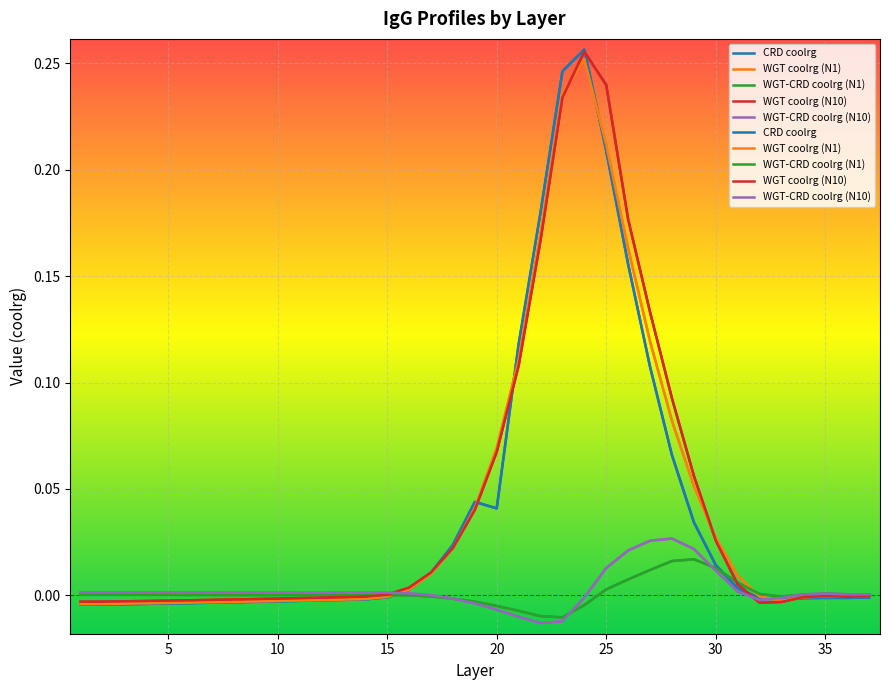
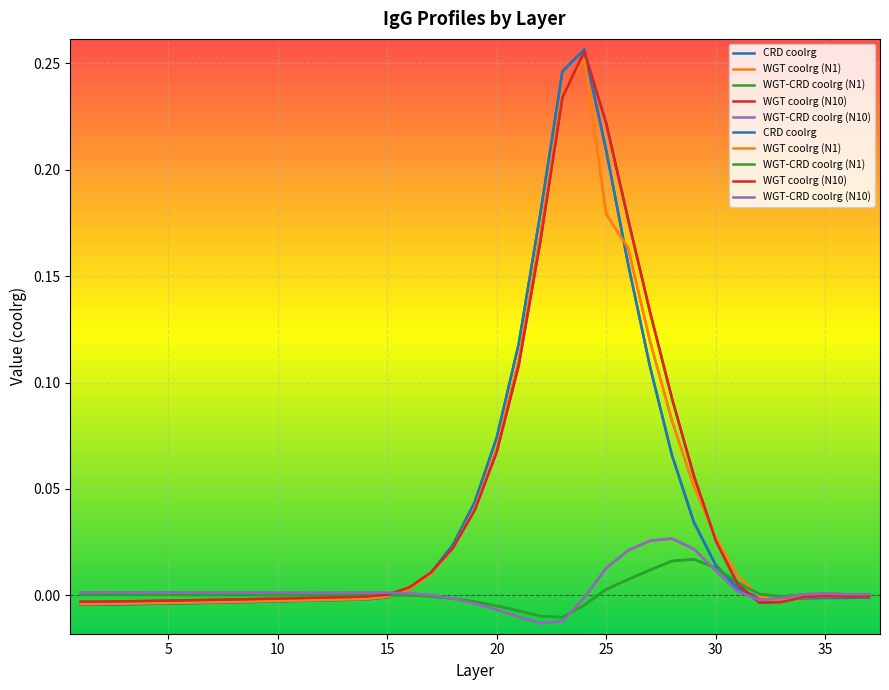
CRD coolrg, 20: 0.041 -> 0.074
WGT coolrg (N1), 25: 0.212 -> 0.179
WGT coolrg (N10), 25: 0.240 -> 0.222
